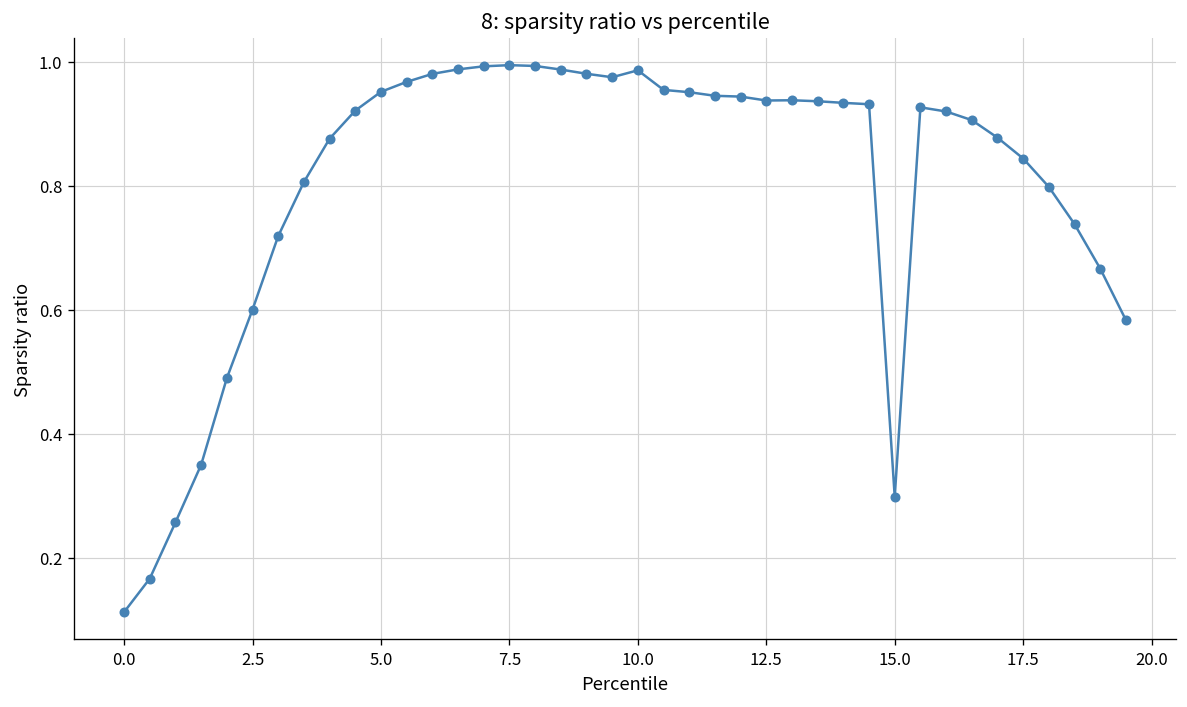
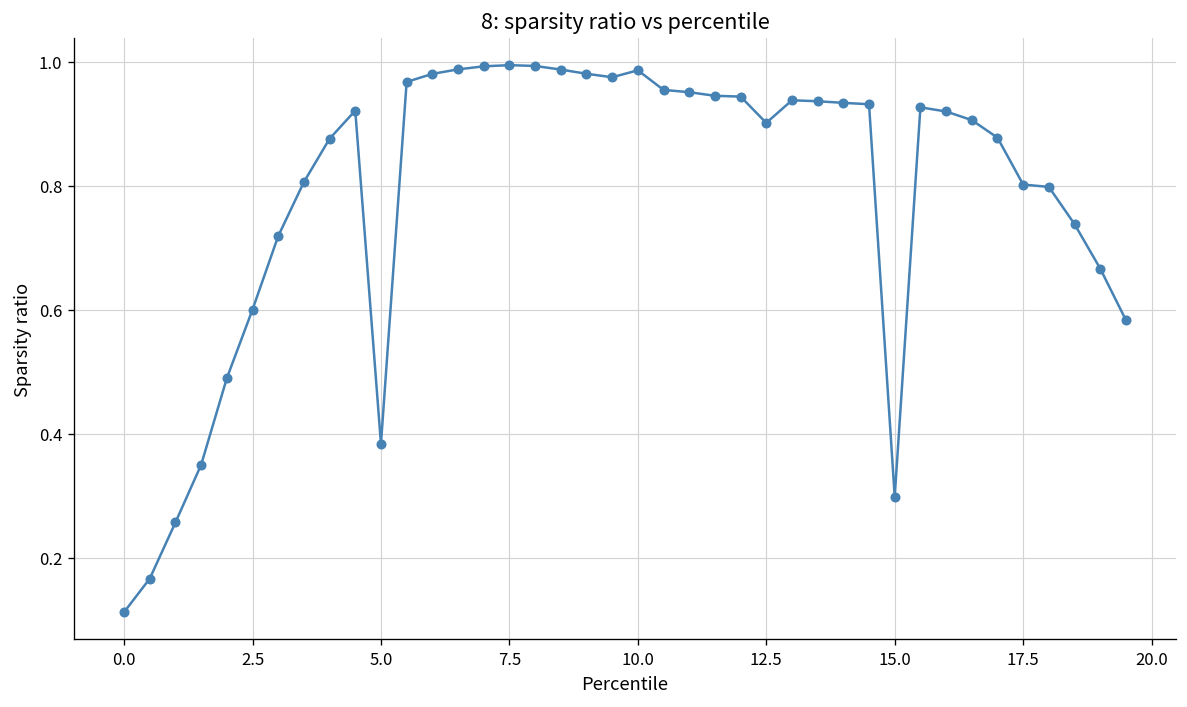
5.0: 0.95 -> 0.38
12.5: 0.94 -> 0.90
17.5: 0.84 -> 0.80
